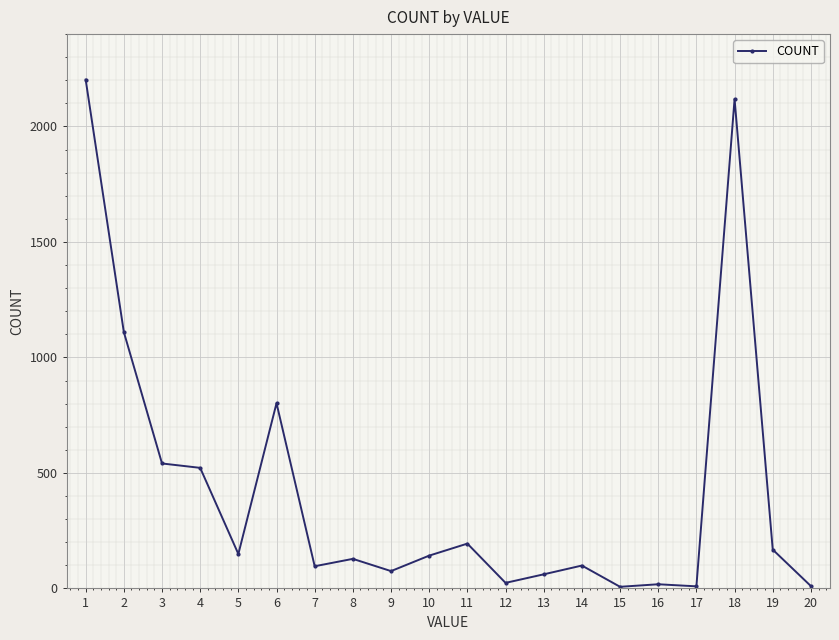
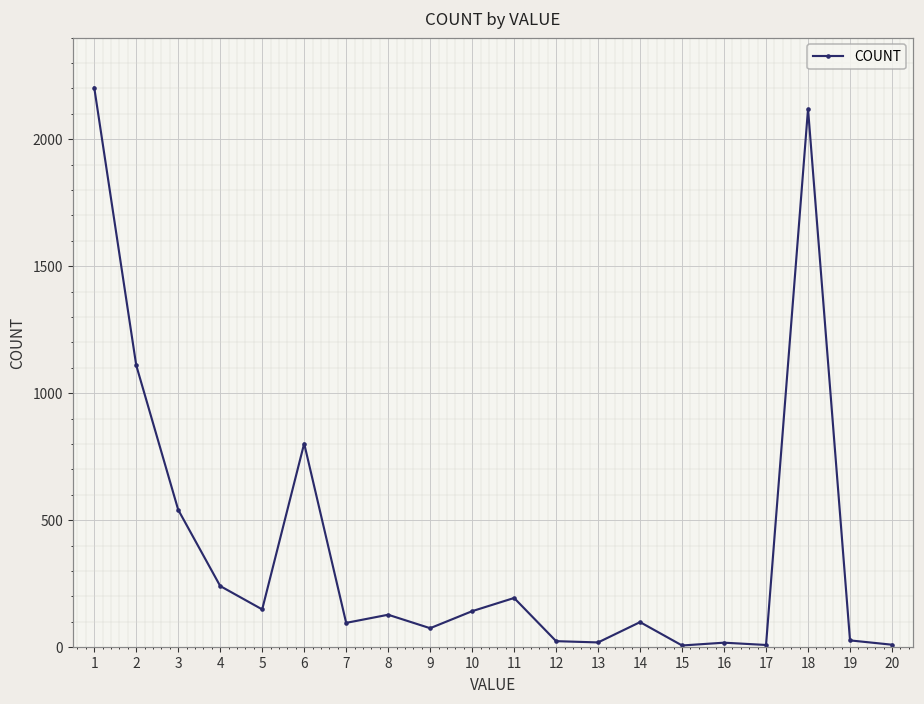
4: 520 -> 240
13: 60 -> 20
19: 170 -> 30
